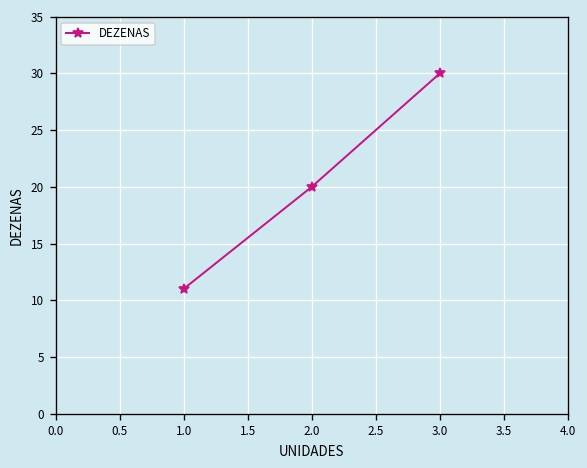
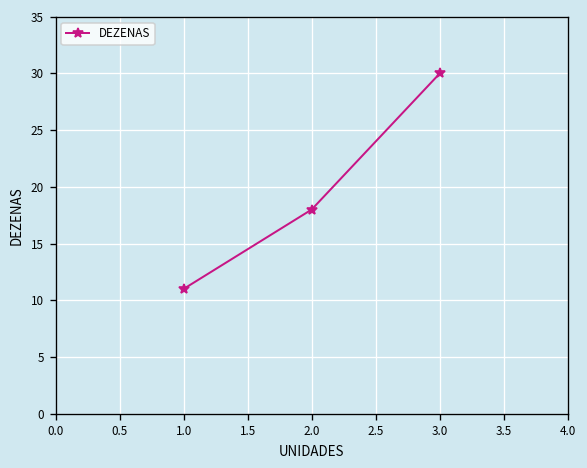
2.0: 20 -> 18
